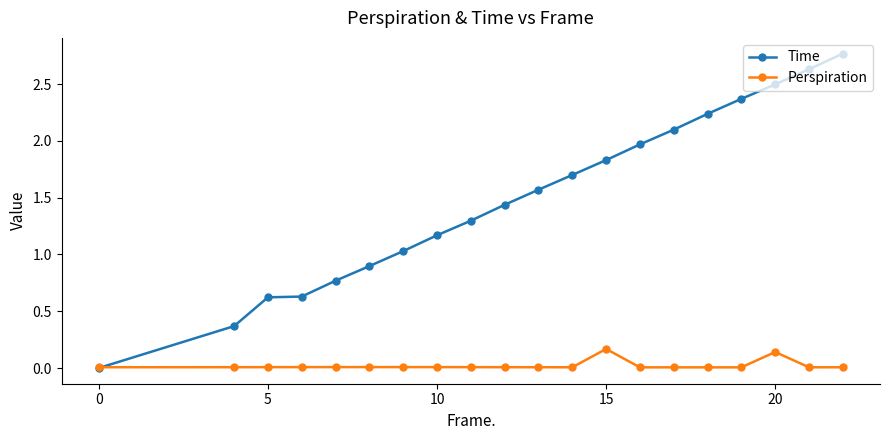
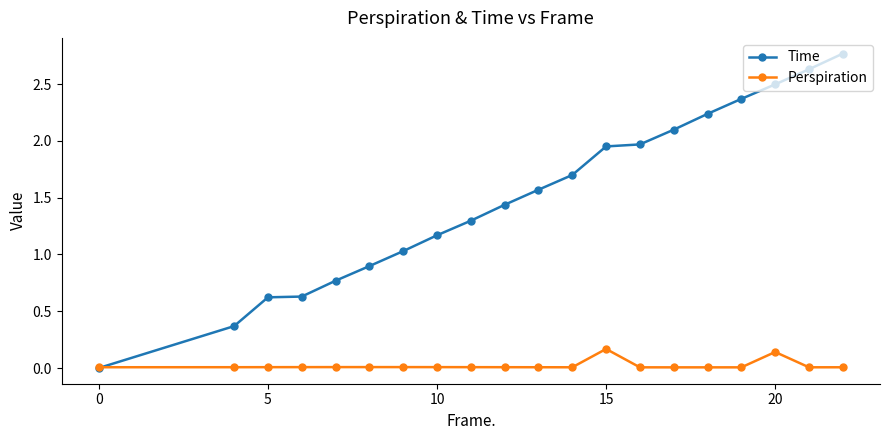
Time, 15: 1.83 -> 1.95
